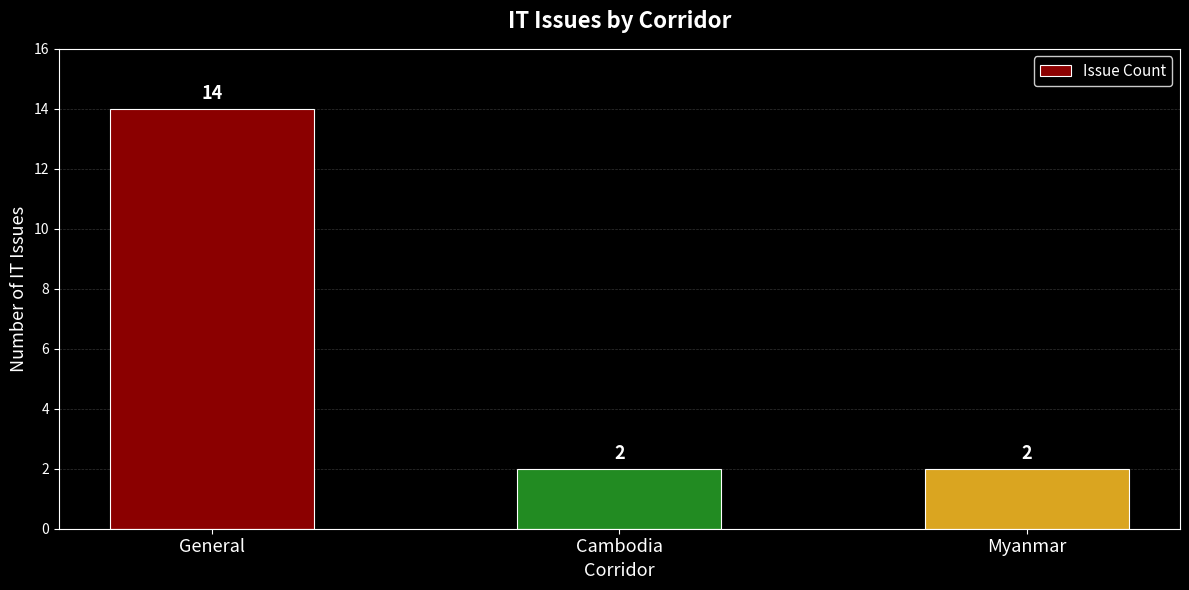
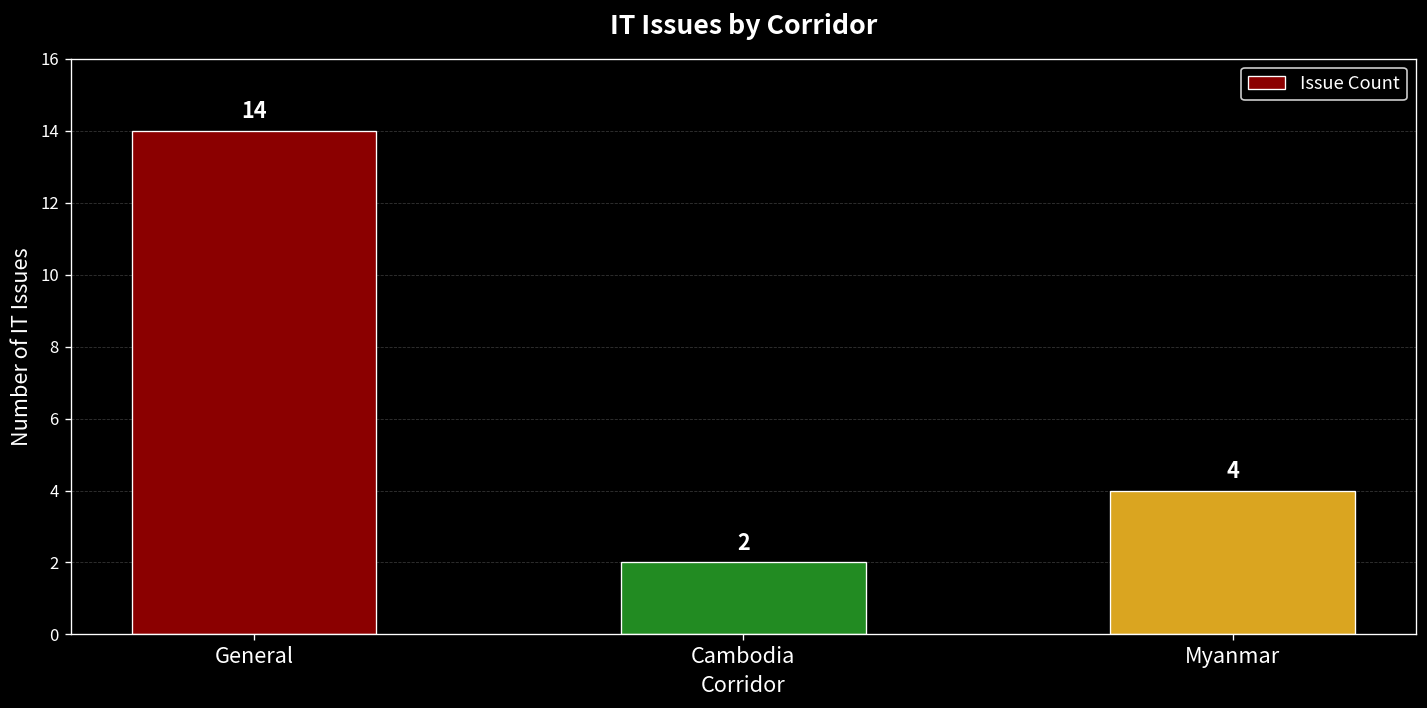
Myanmar: 2 -> 4
